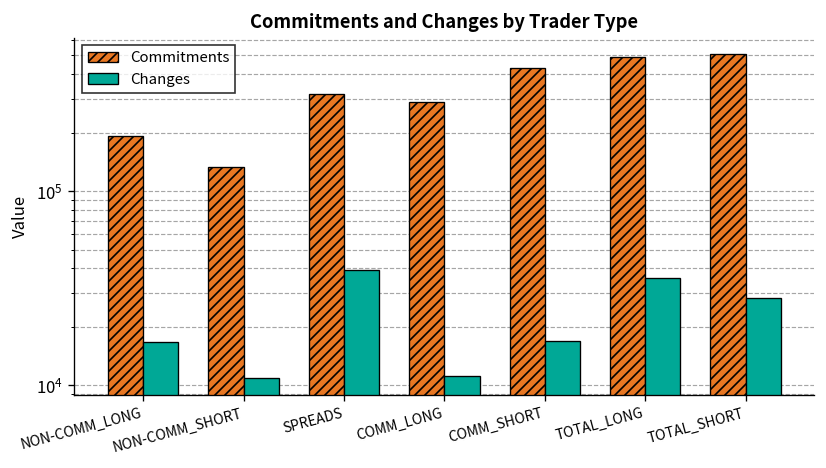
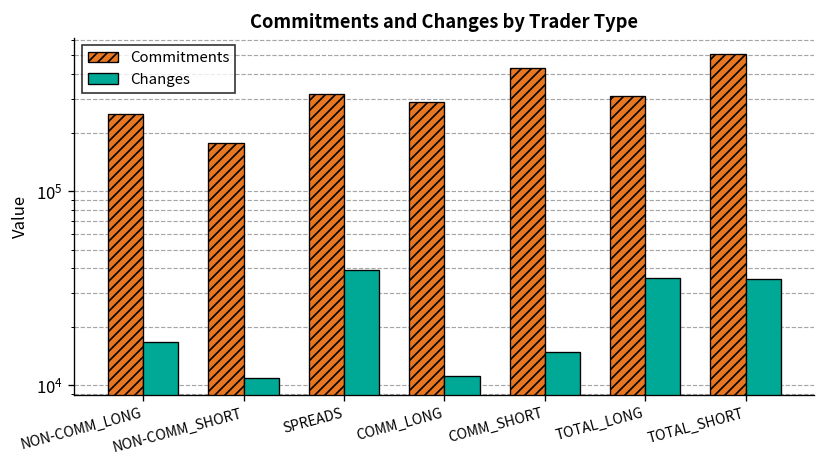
Commitments, NON-COMM_LONG: 190000 -> 250000
Commitments, NON-COMM_SHORT: 130000 -> 180000
Changes, COMM_SHORT: 17000 -> 15000
Commitments, TOTAL_LONG: 490000 -> 310000
Changes, TOTAL_SHORT: 28000 -> 35000
